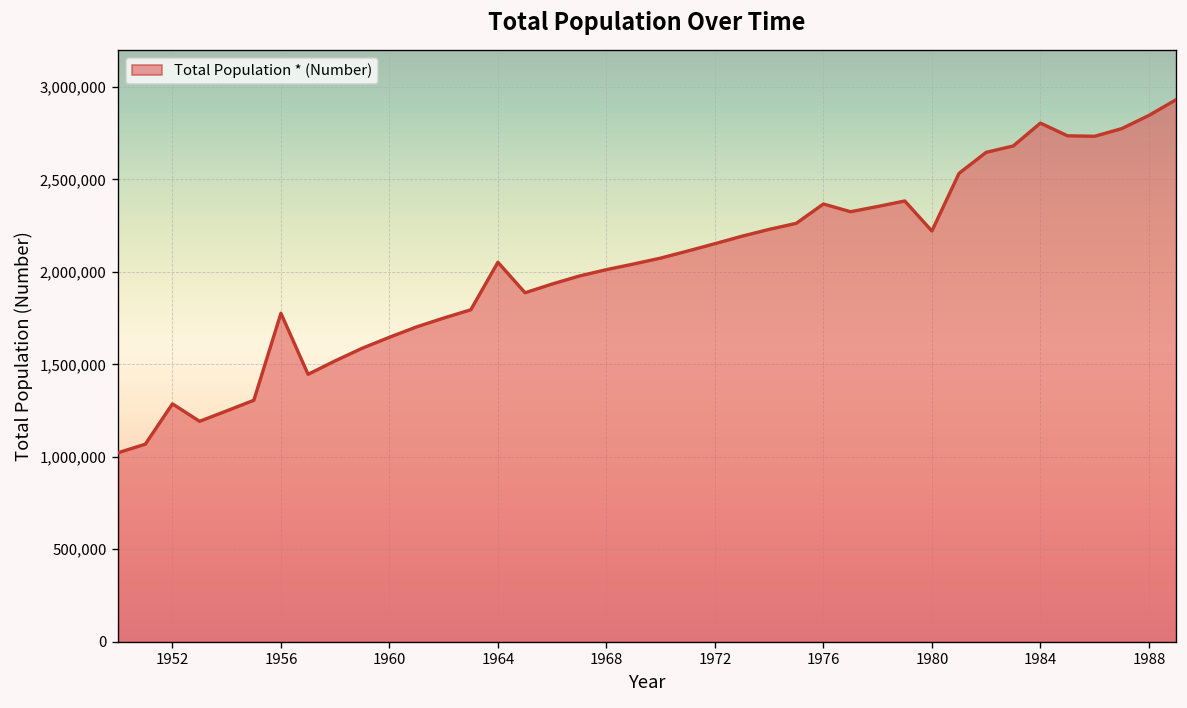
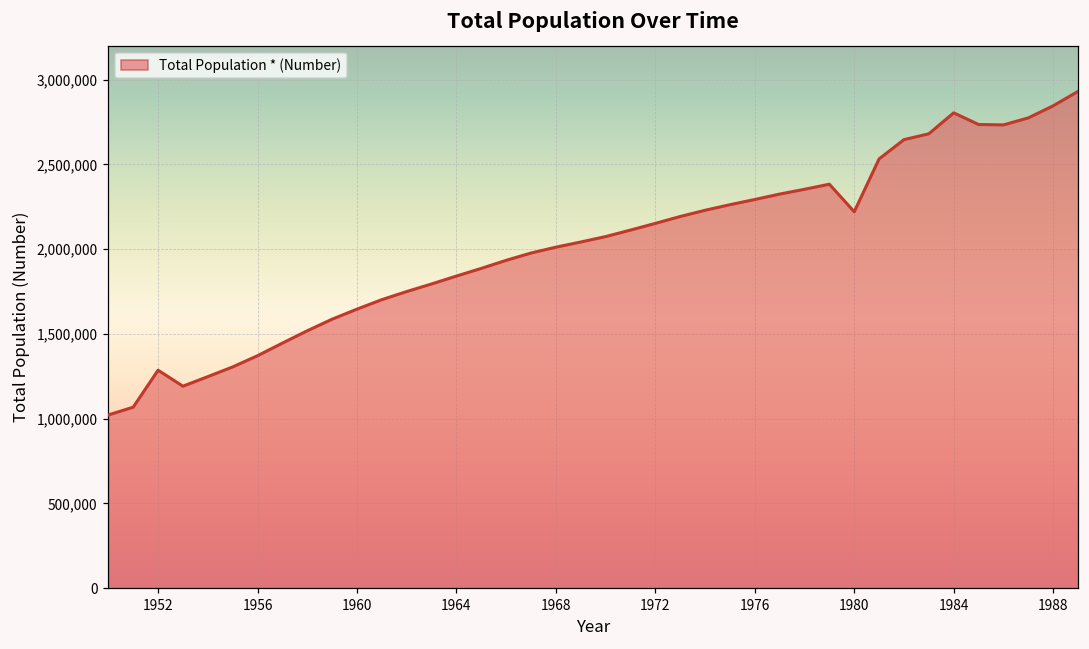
1956: 1,780,000 -> 1,370,000
1964: 2,050,000 -> 1,840,000
1976: 2,370,000 -> 2,290,000
